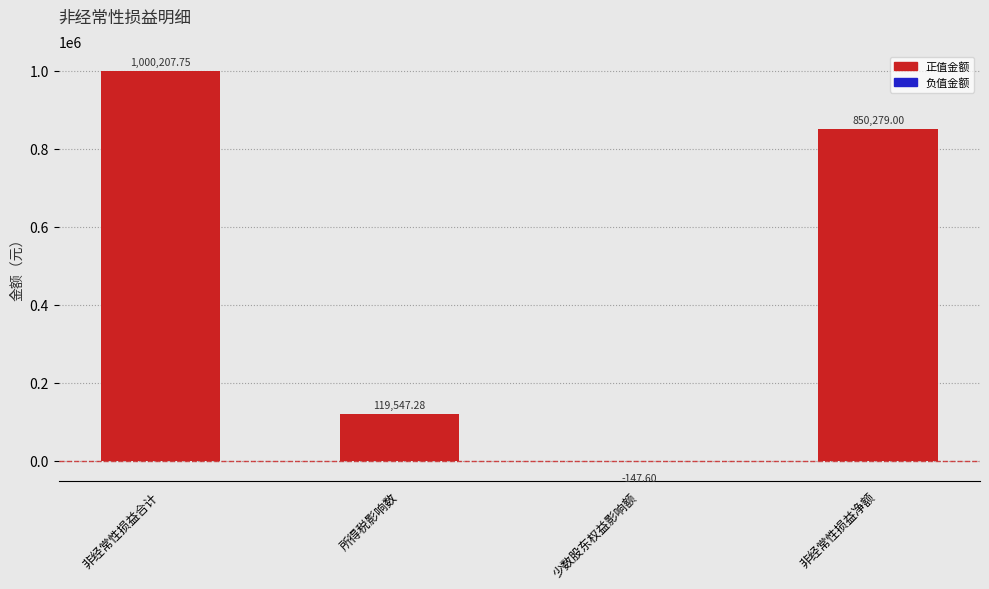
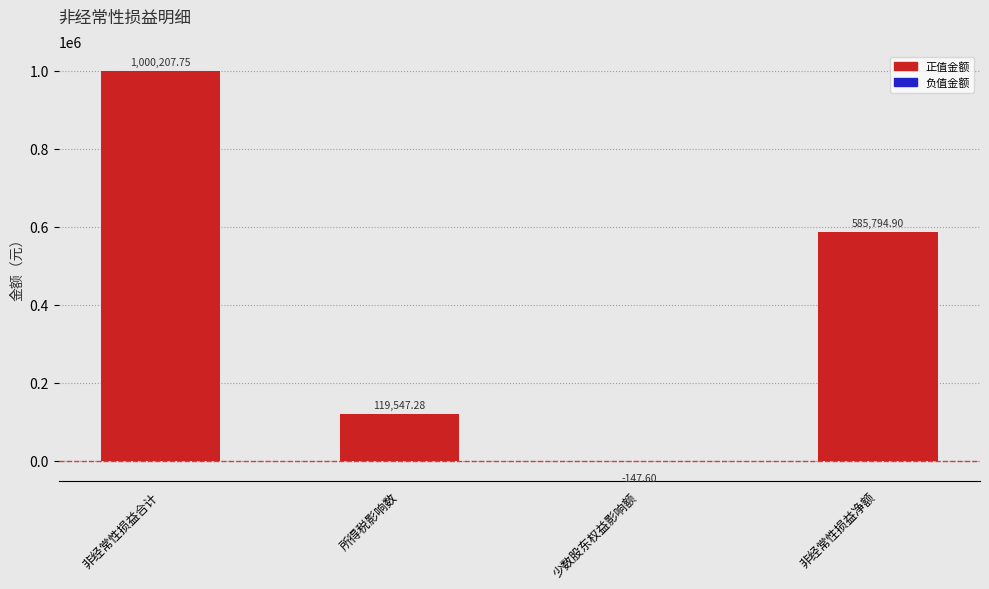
非经常性损益净额: 850,279.00 -> 585,794.90
